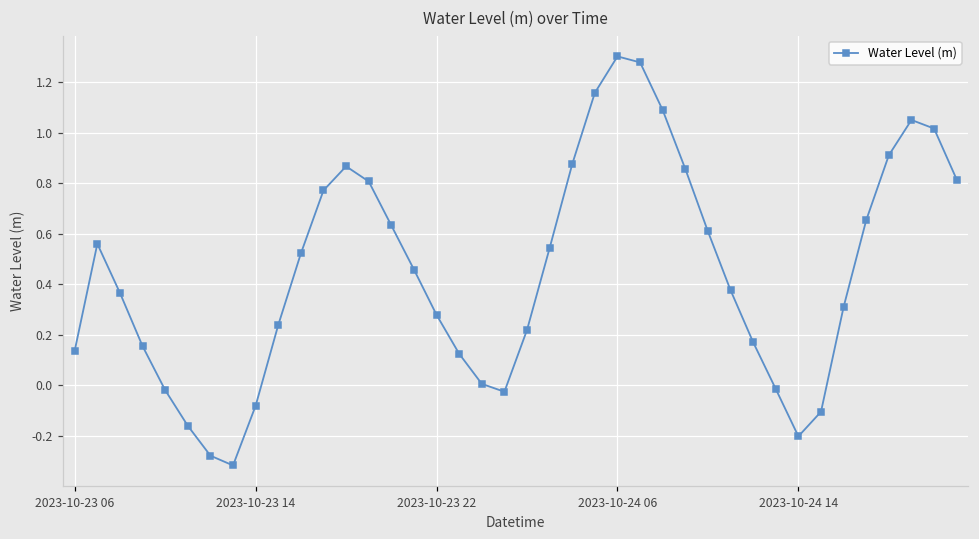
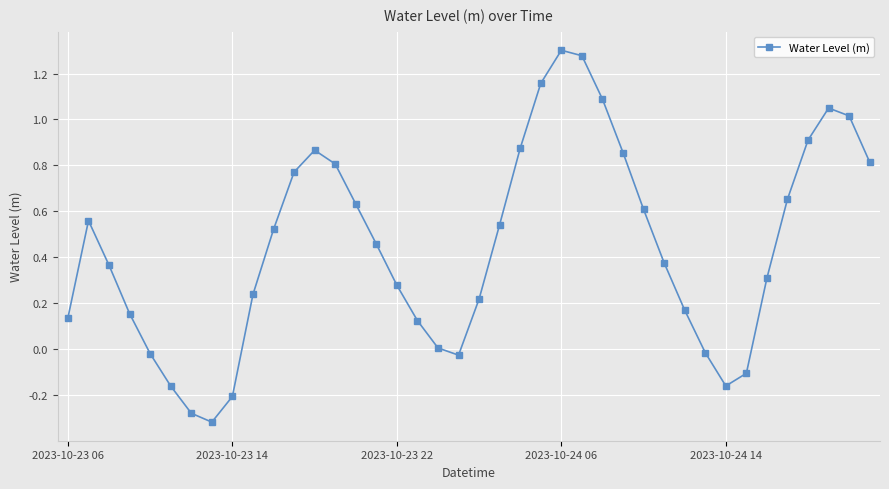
2023-10-23 14: -0.08 -> -0.21
2023-10-24 14: -0.20 -> -0.16
